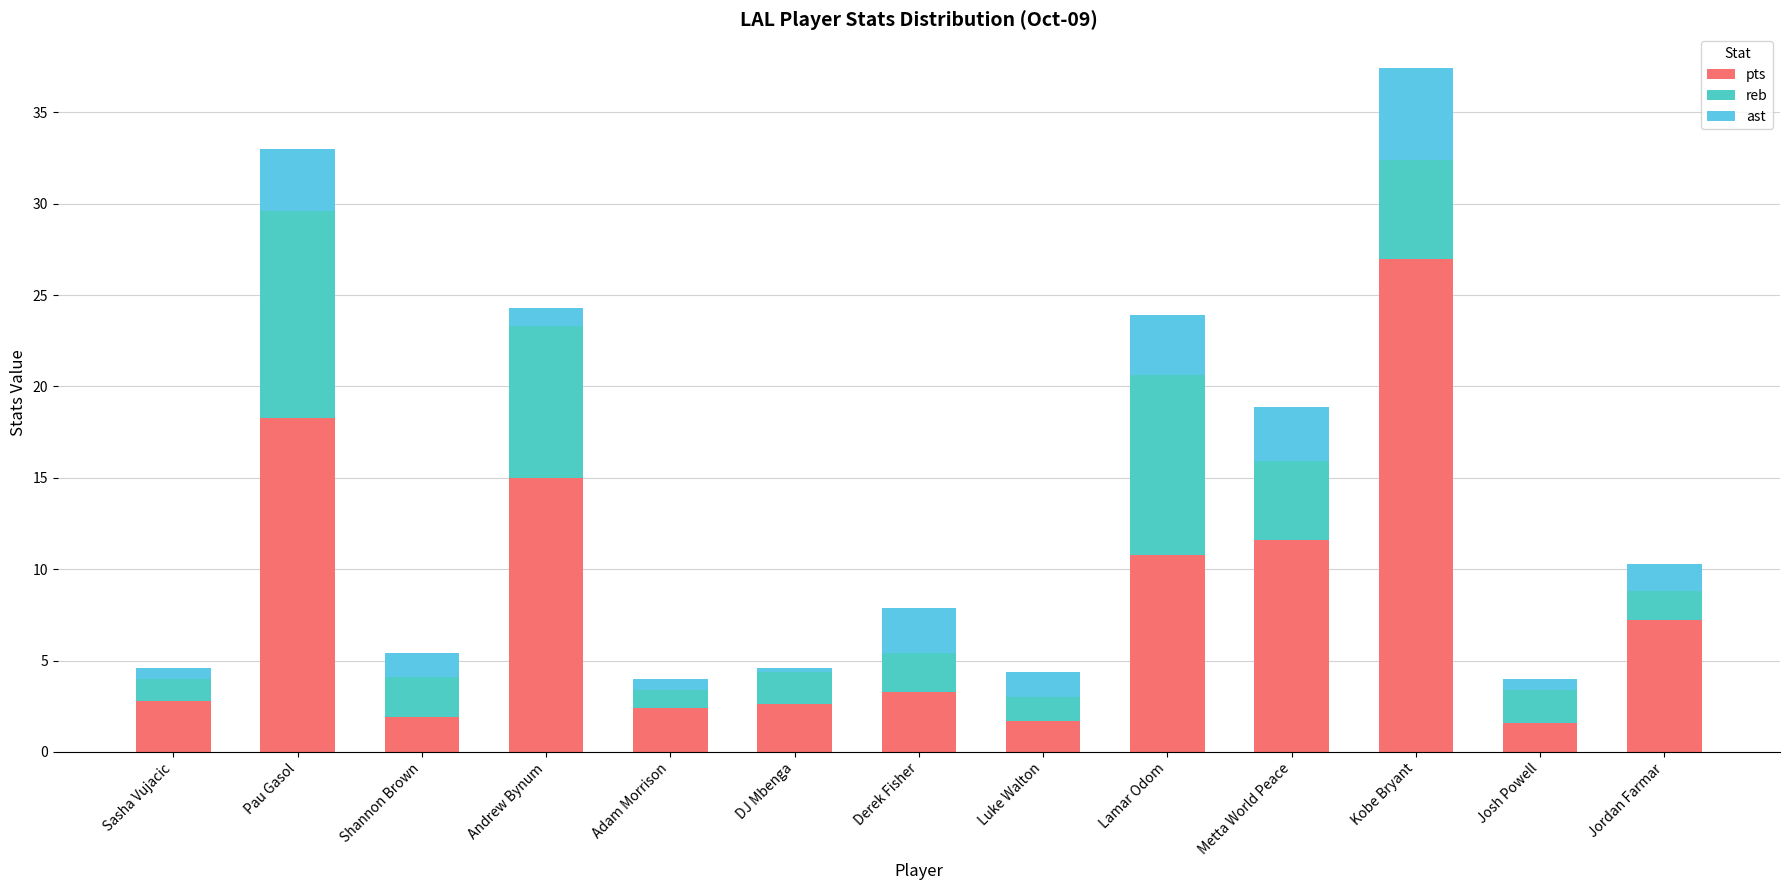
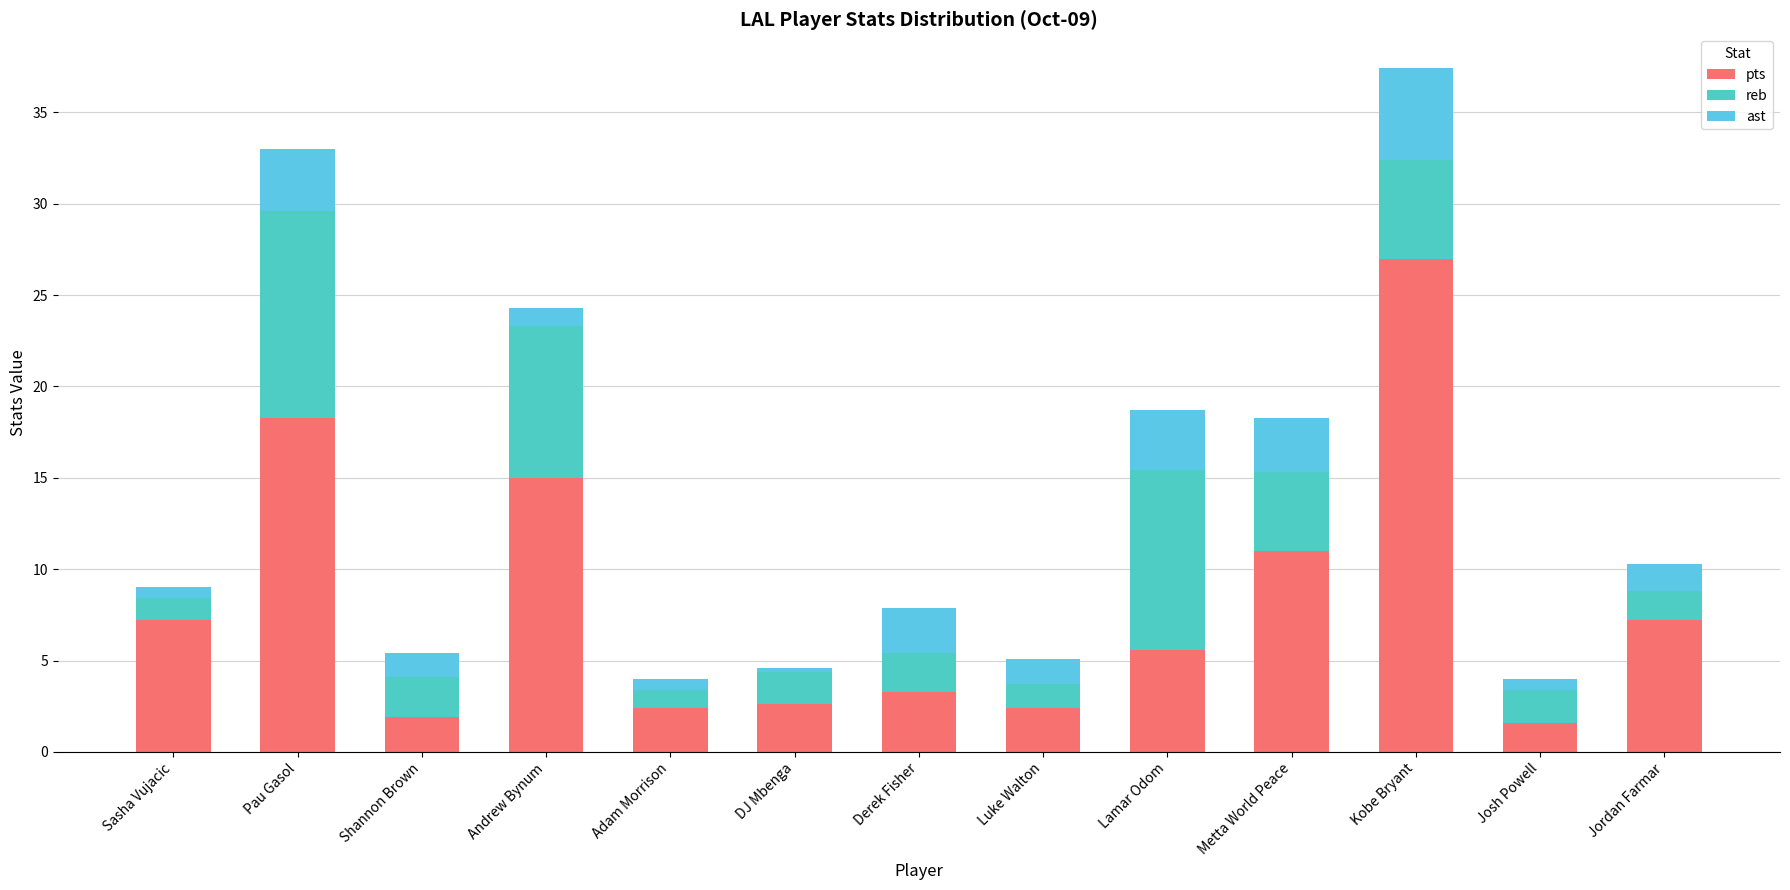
pts, Sasha Vujacic: 2.8 -> 7.2
pts, Luke Walton: 1.7 -> 2.4
pts, Lamar Odom: 10.8 -> 5.6
pts, Metta World Peace: 11.6 -> 11.0
